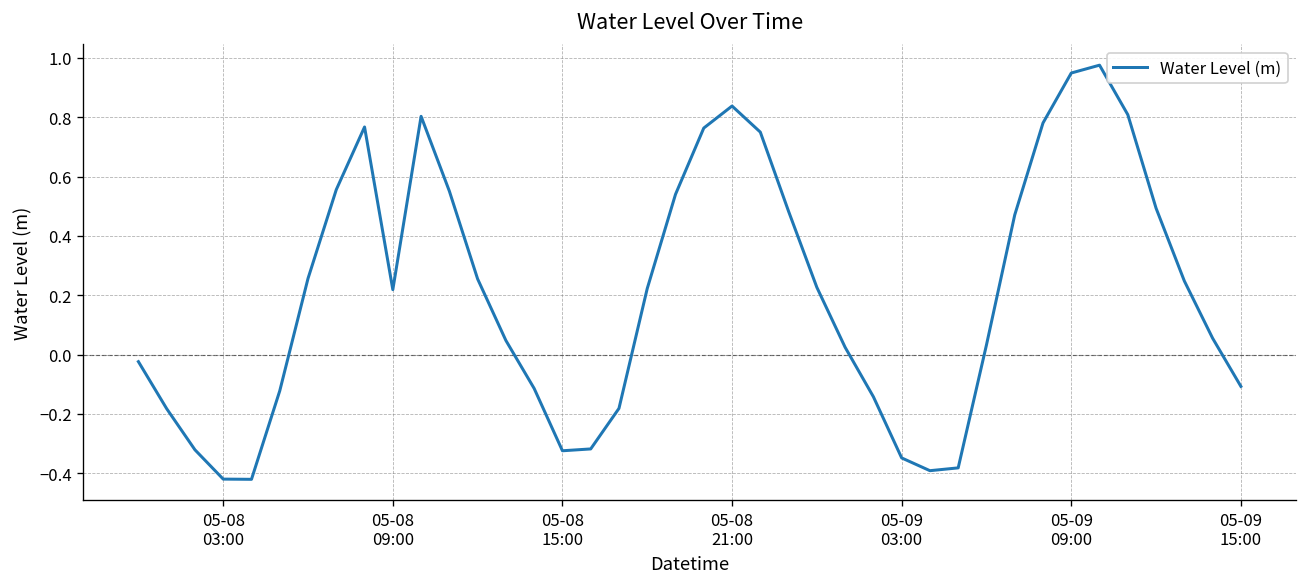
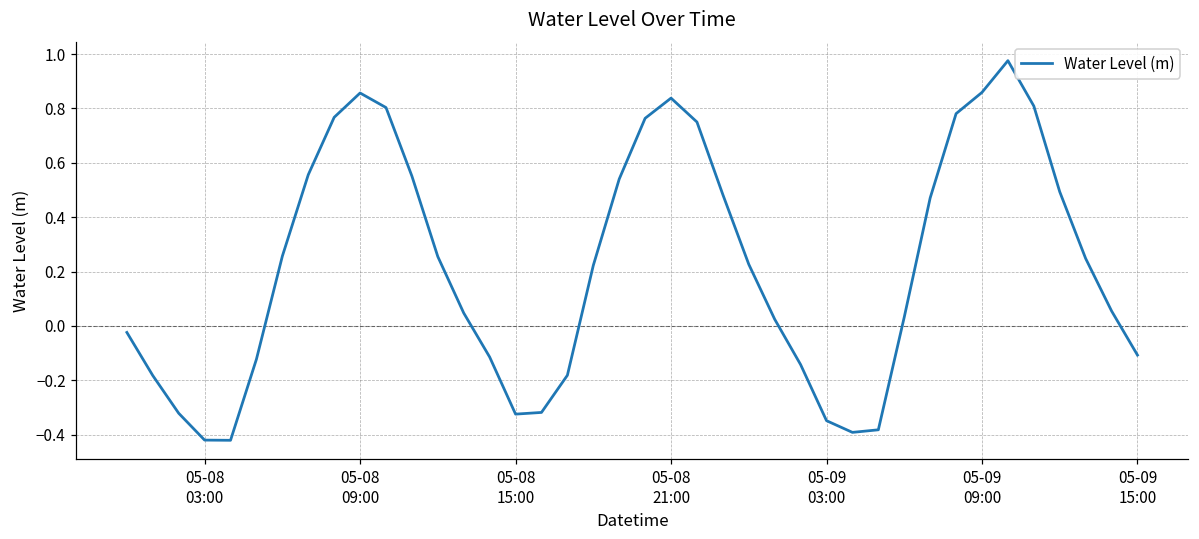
05-08 09:00: 0.22 -> 0.86
05-09 09:00: 0.95 -> 0.86
